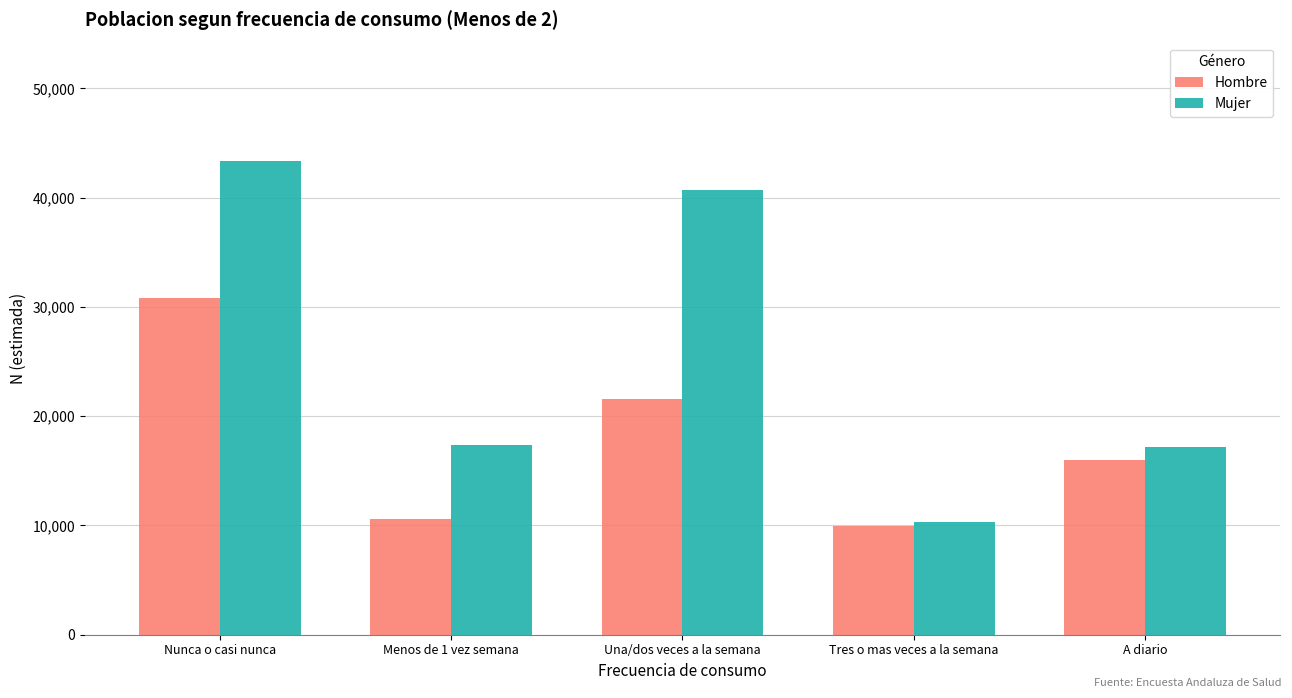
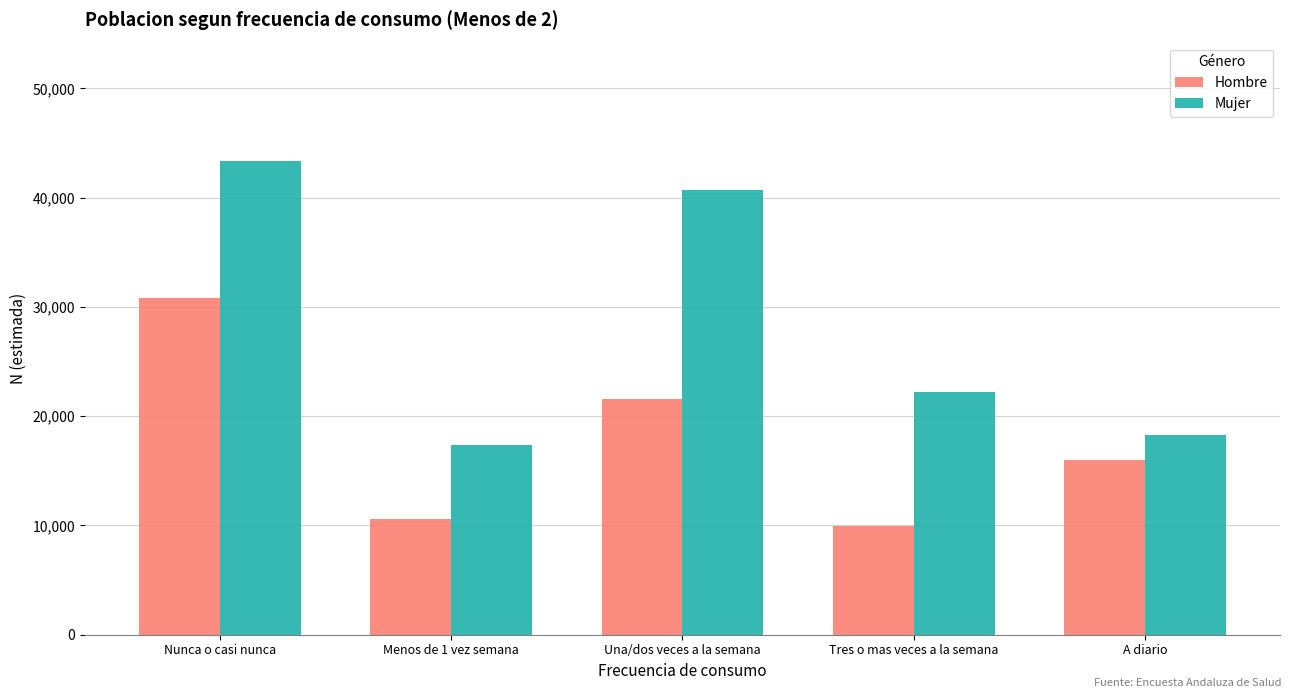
Mujer, Tres o mas veces a la semana: 10,300 -> 22,200
Mujer, A diario: 17,200 -> 18,200
